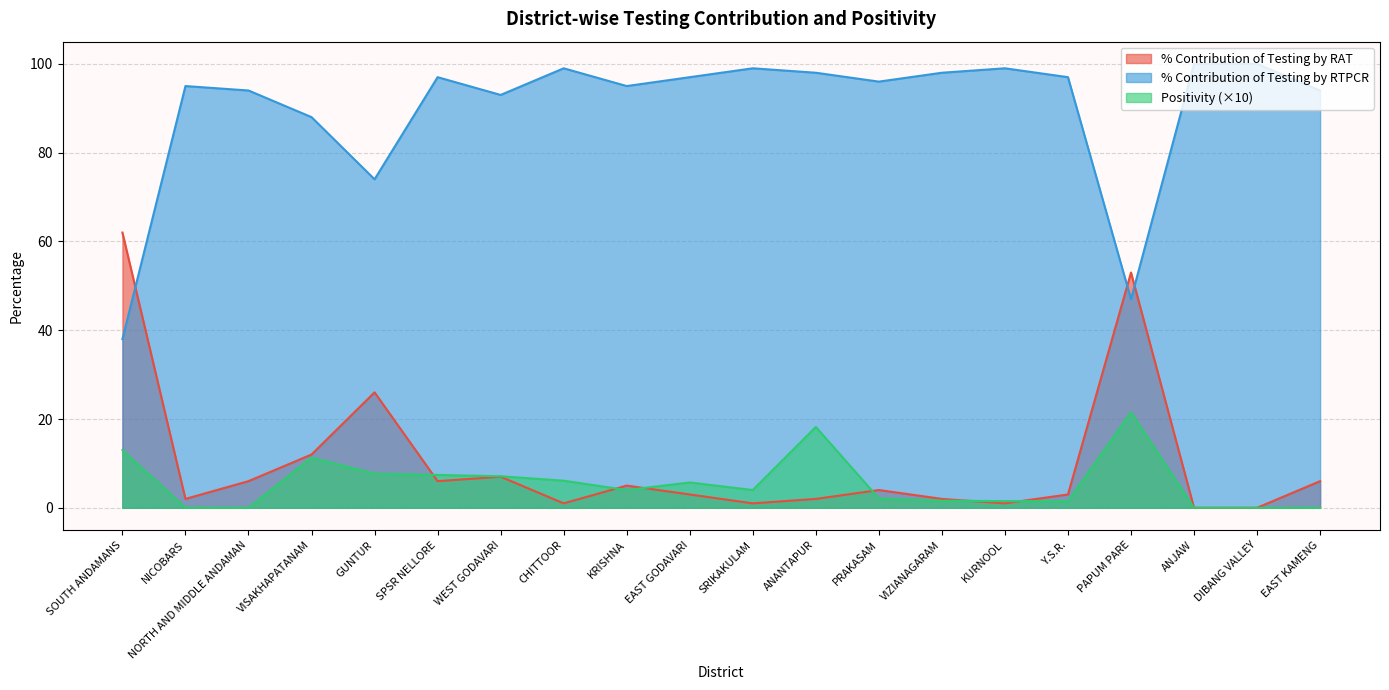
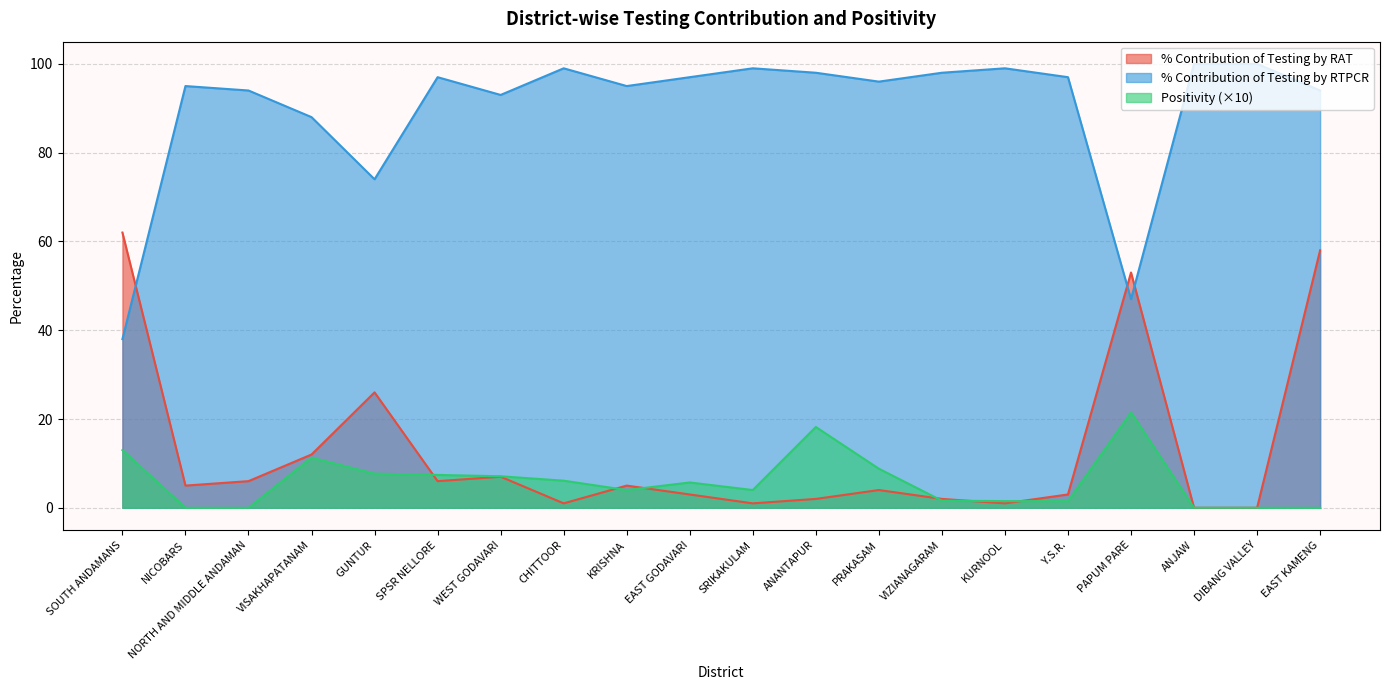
% Contribution of Testing by RAT, NICOBARS: 2 -> 5
Positivity (×10), PRAKASAM: 2 -> 9
% Contribution of Testing by RAT, EAST KAMENG: 6 -> 58
